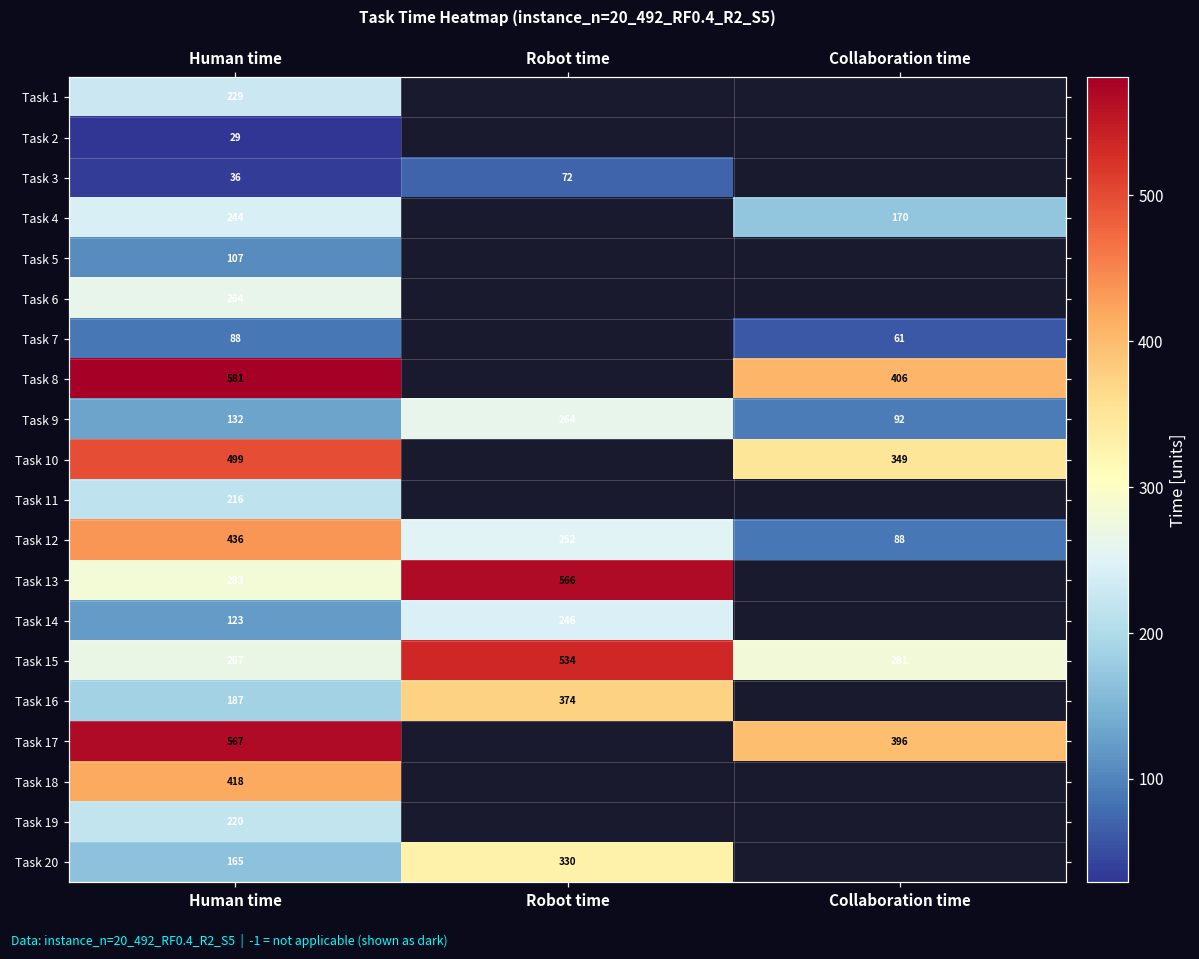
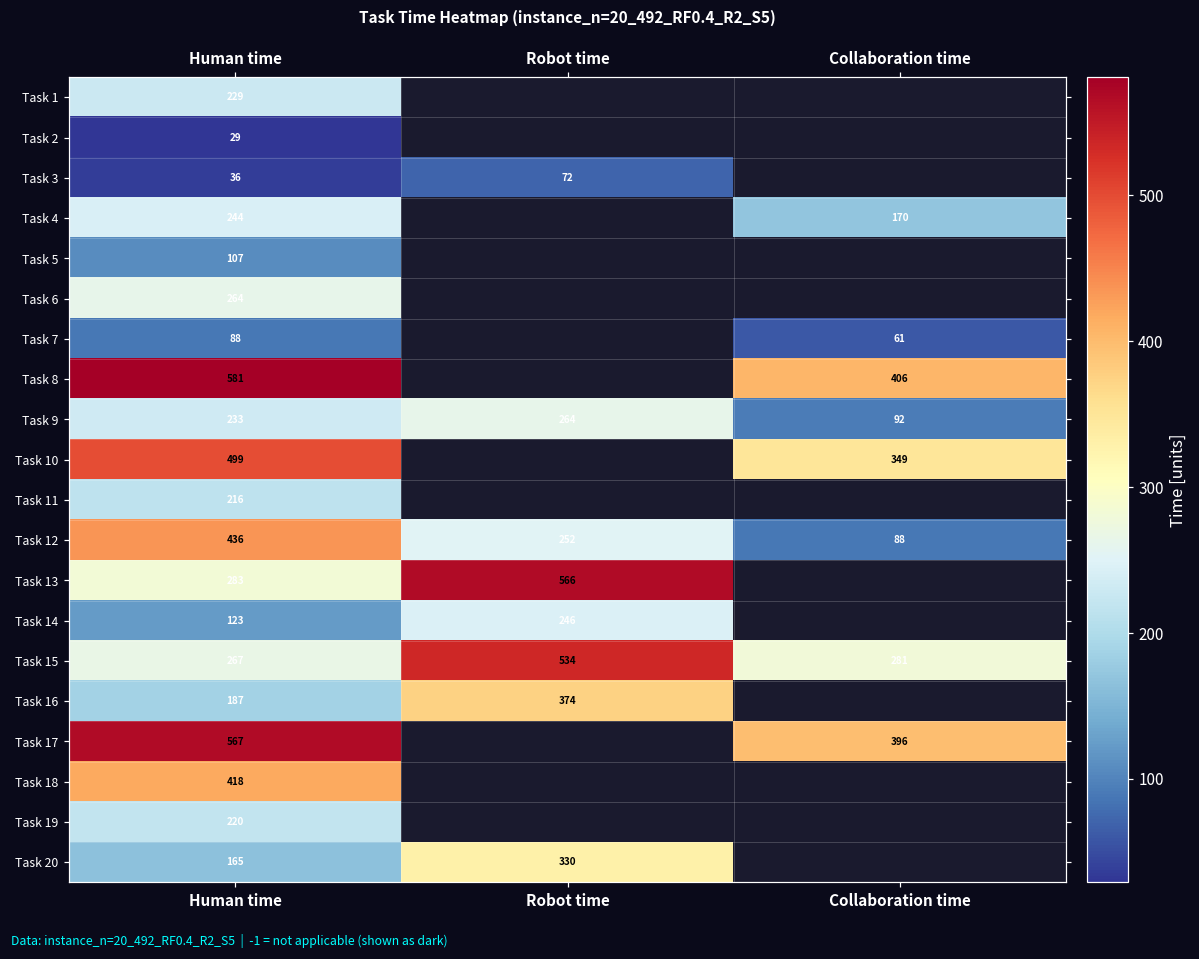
Task 9, Human time: 132 -> 233
